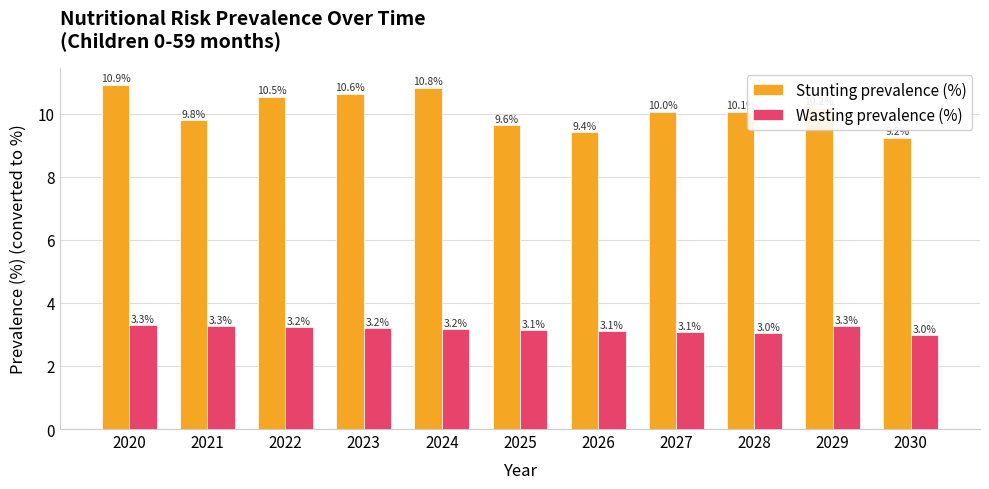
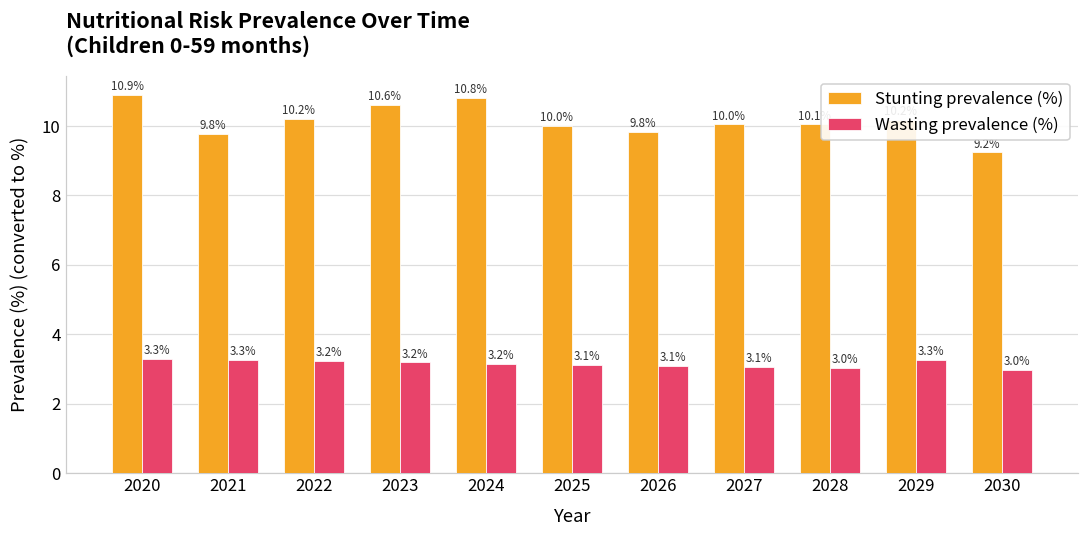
Stunting prevalence (%), 2022: 10.5% -> 10.2%
Stunting prevalence (%), 2025: 9.6% -> 10.0%
Stunting prevalence (%), 2026: 9.4% -> 9.8%
